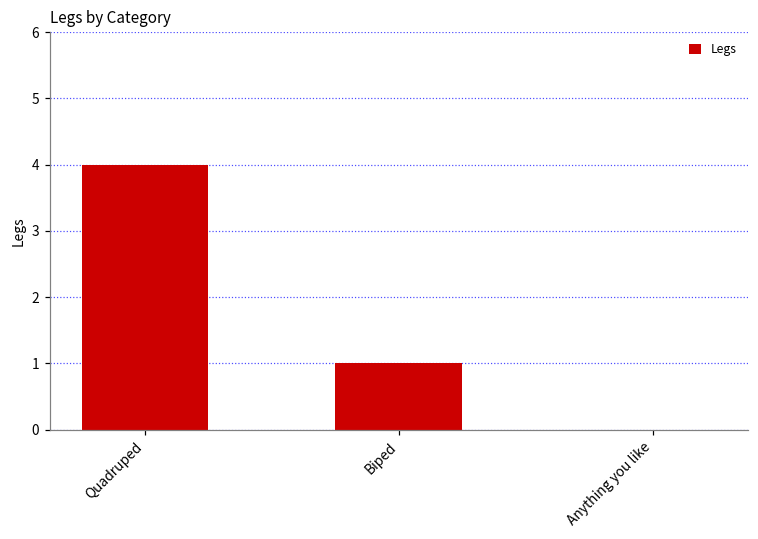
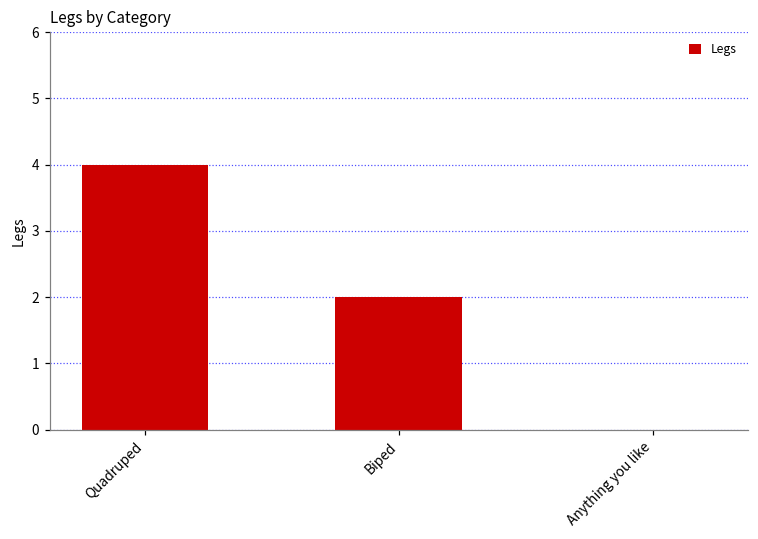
Biped: 1 -> 2
